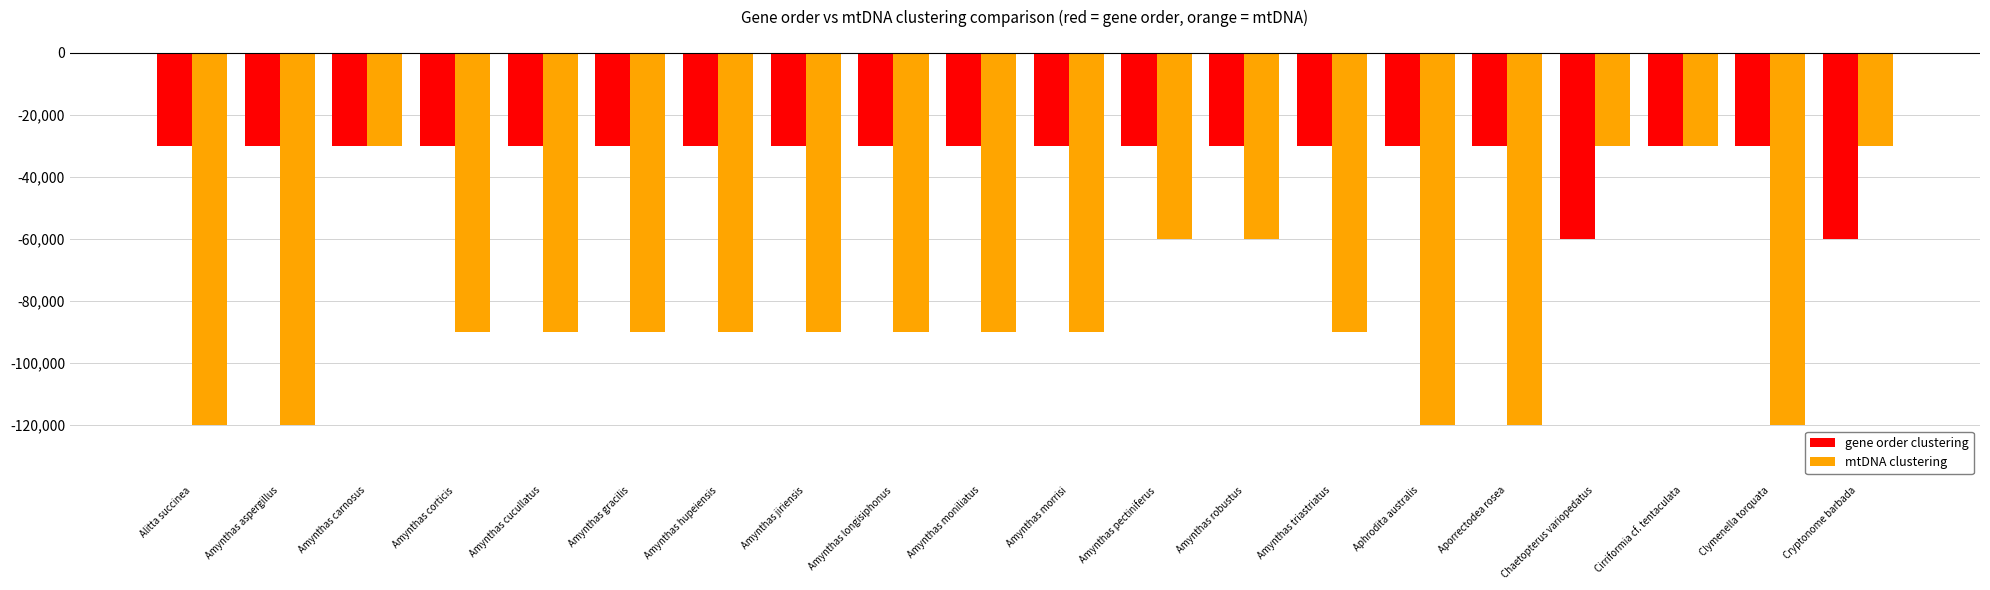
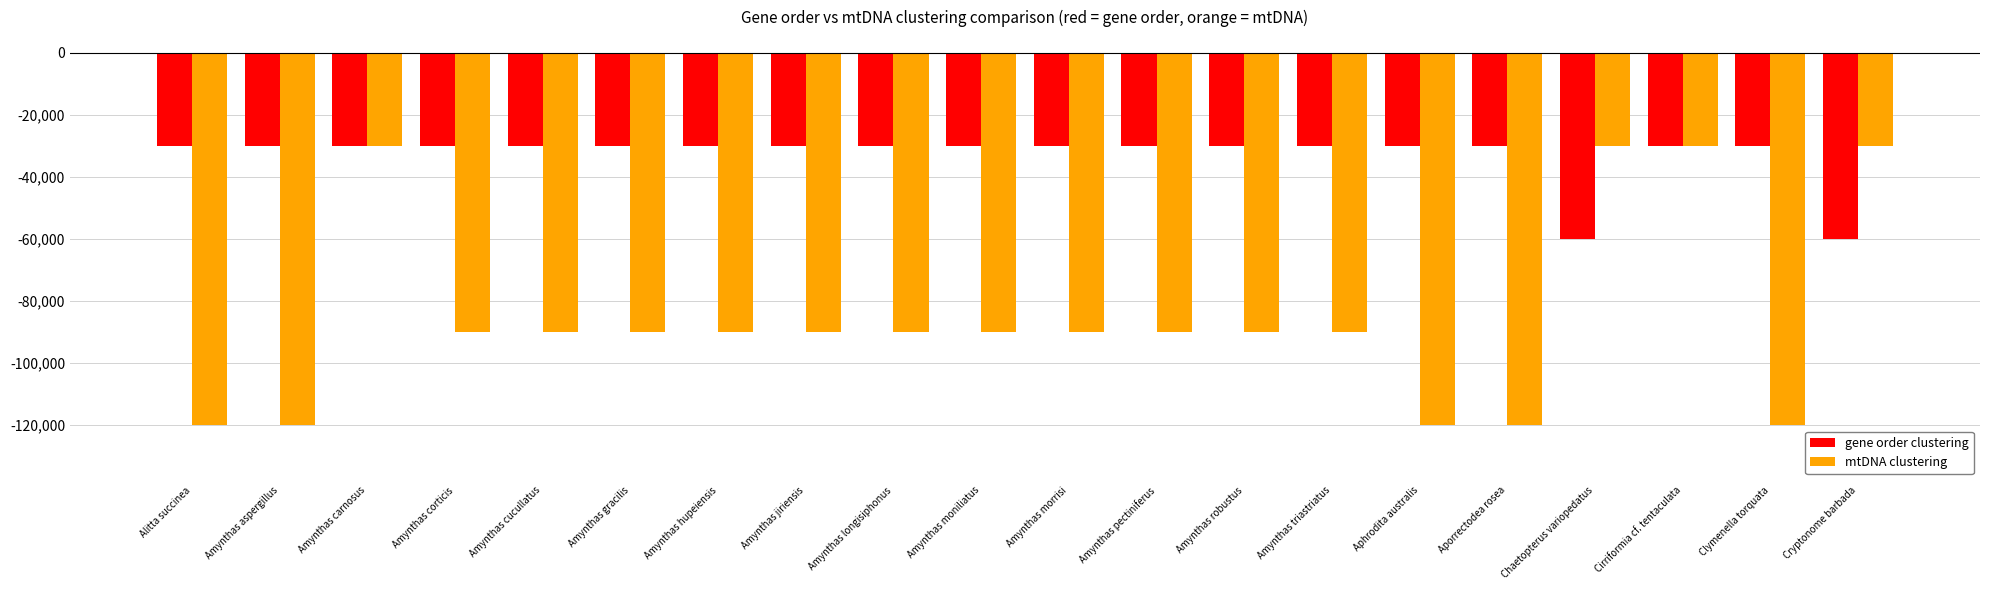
mtDNA clustering, Amynthas pectiniferus: -60,000 -> -90,000
mtDNA clustering, Amynthas robustus: -60,000 -> -90,000
